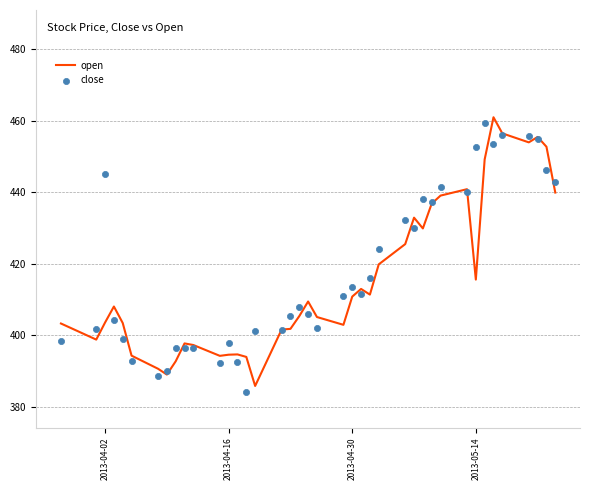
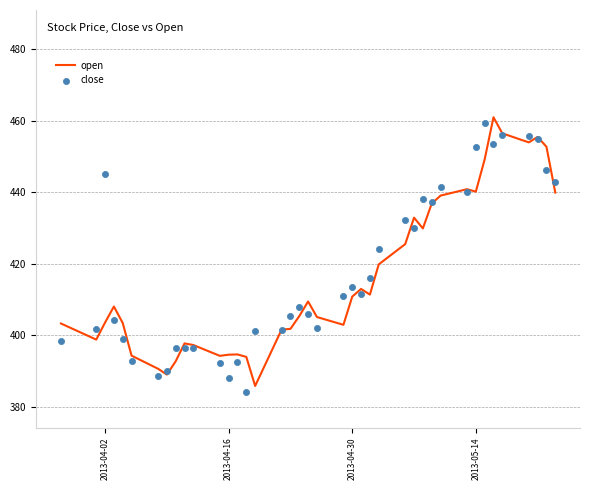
close, 2013-04-16: 398 -> 388
open, 2013-05-14: 416 -> 440
